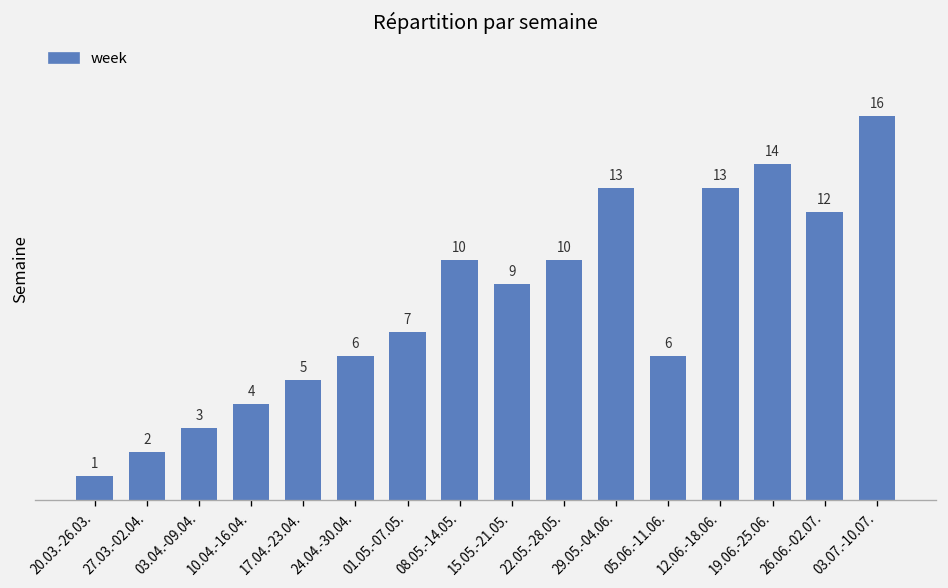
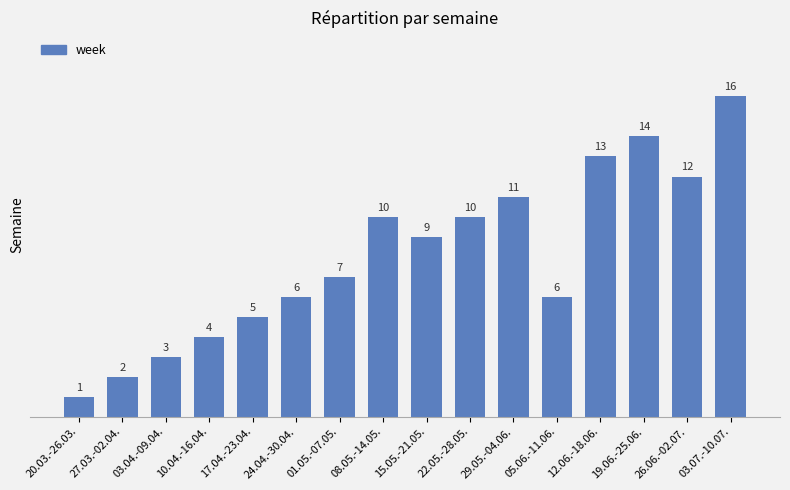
29.05.-04.06.: 13 -> 11
